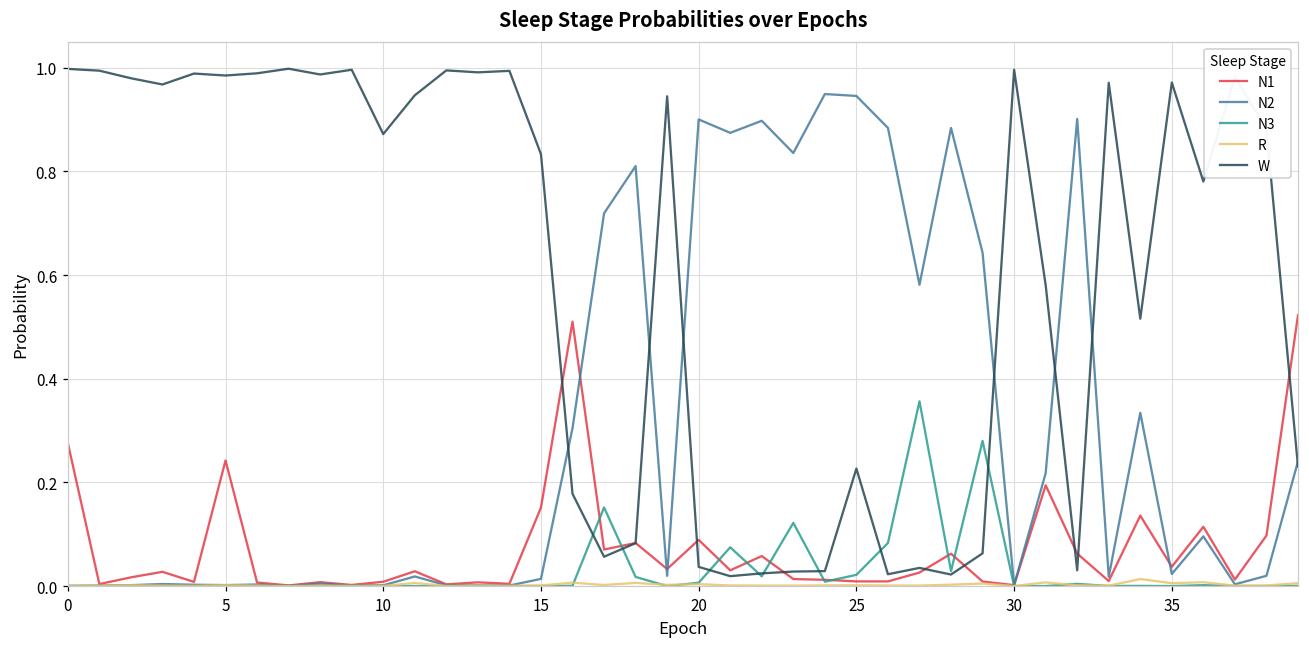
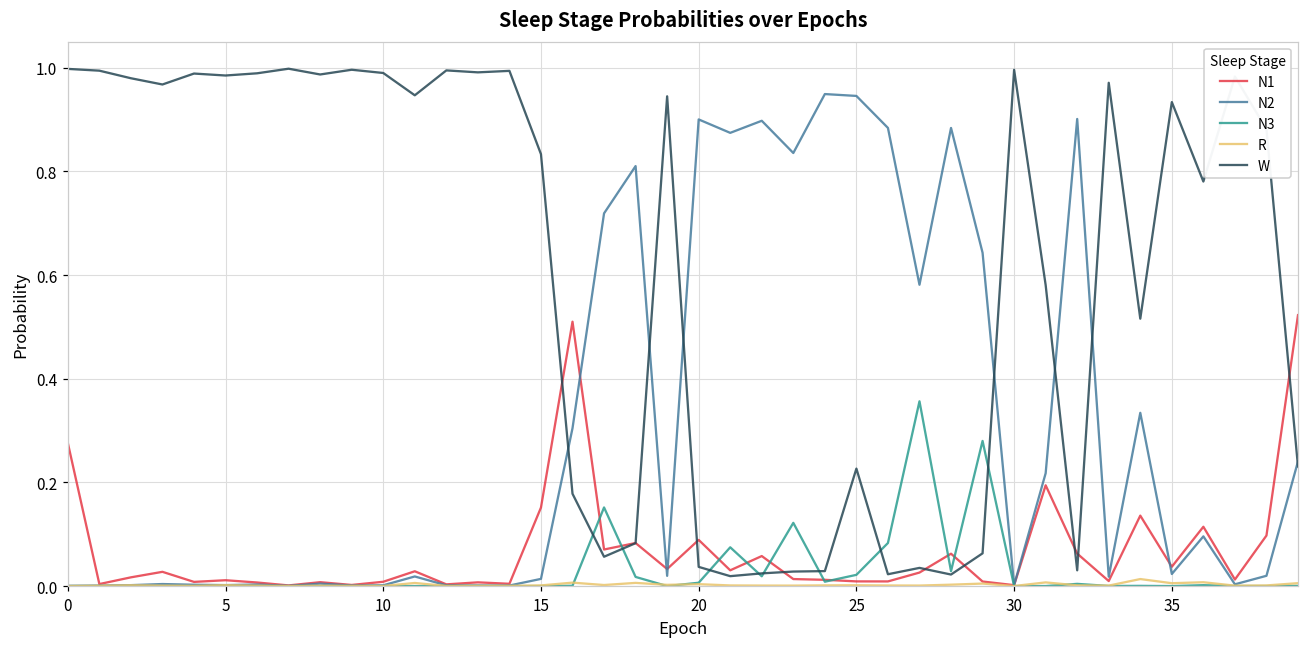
N1, 5: 0.24 -> 0.01
W, 10: 0.87 -> 0.99
W, 35: 0.97 -> 0.93
